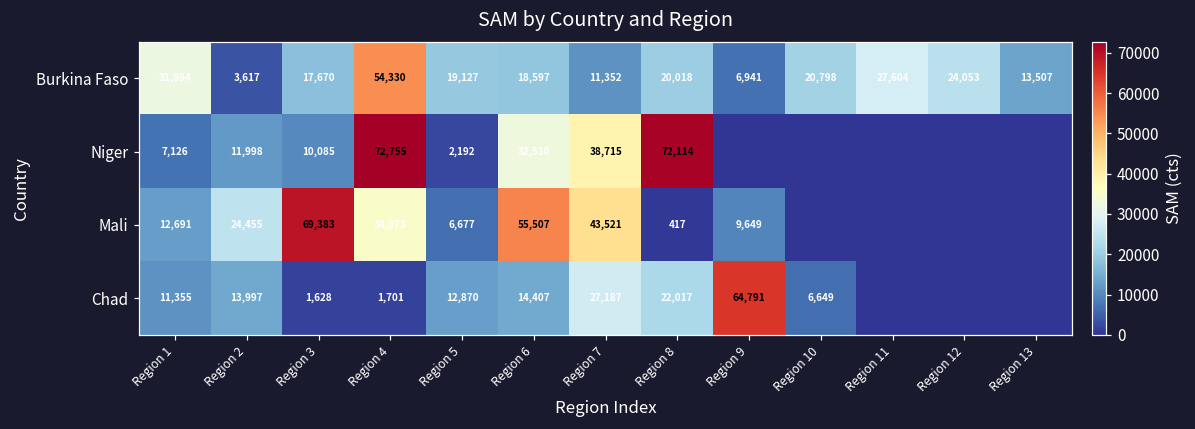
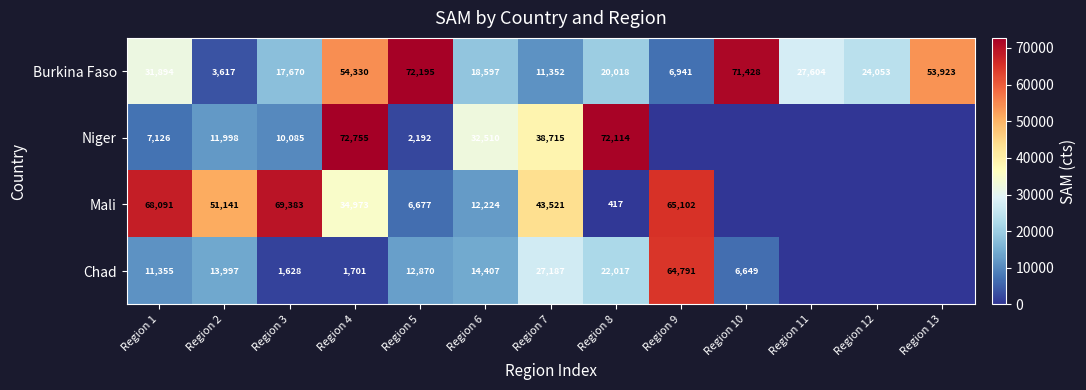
Burkina Faso, Region 5: 19,127 -> 72,195
Burkina Faso, Region 10: 20,798 -> 71,428
Burkina Faso, Region 13: 13,507 -> 53,923
Mali, Region 1: 12,691 -> 68,091
Mali, Region 2: 24,455 -> 51,141
Mali, Region 6: 55,507 -> 12,224
Mali, Region 9: 9,649 -> 65,102
